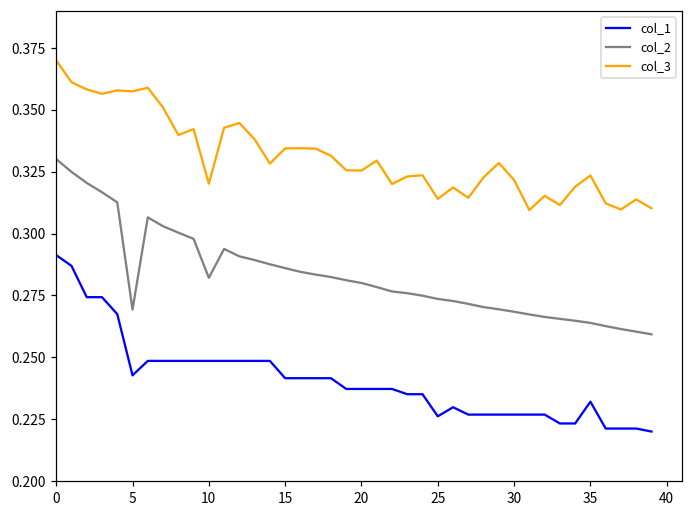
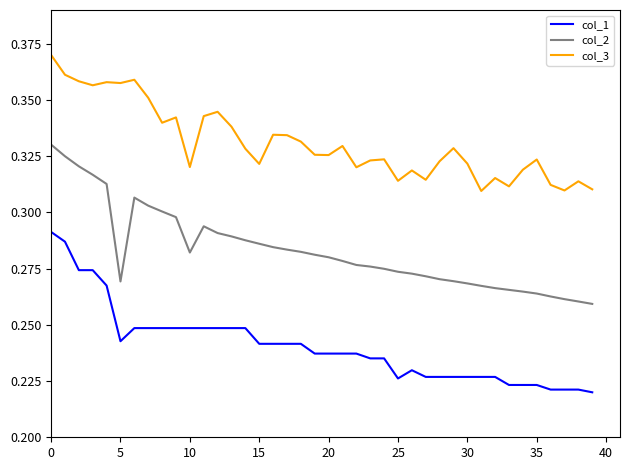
col_3, 15: 0.334 -> 0.322
col_1, 35: 0.232 -> 0.223
